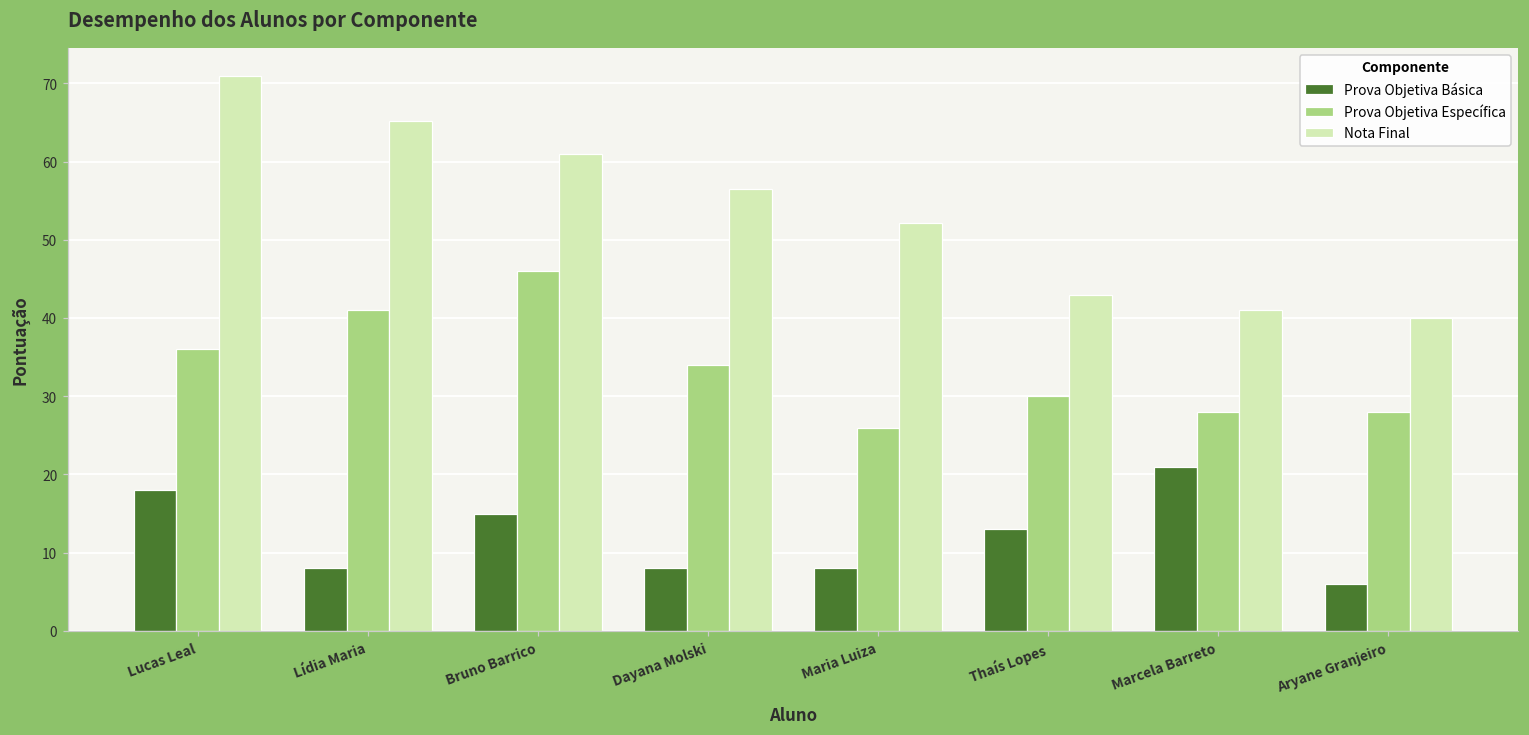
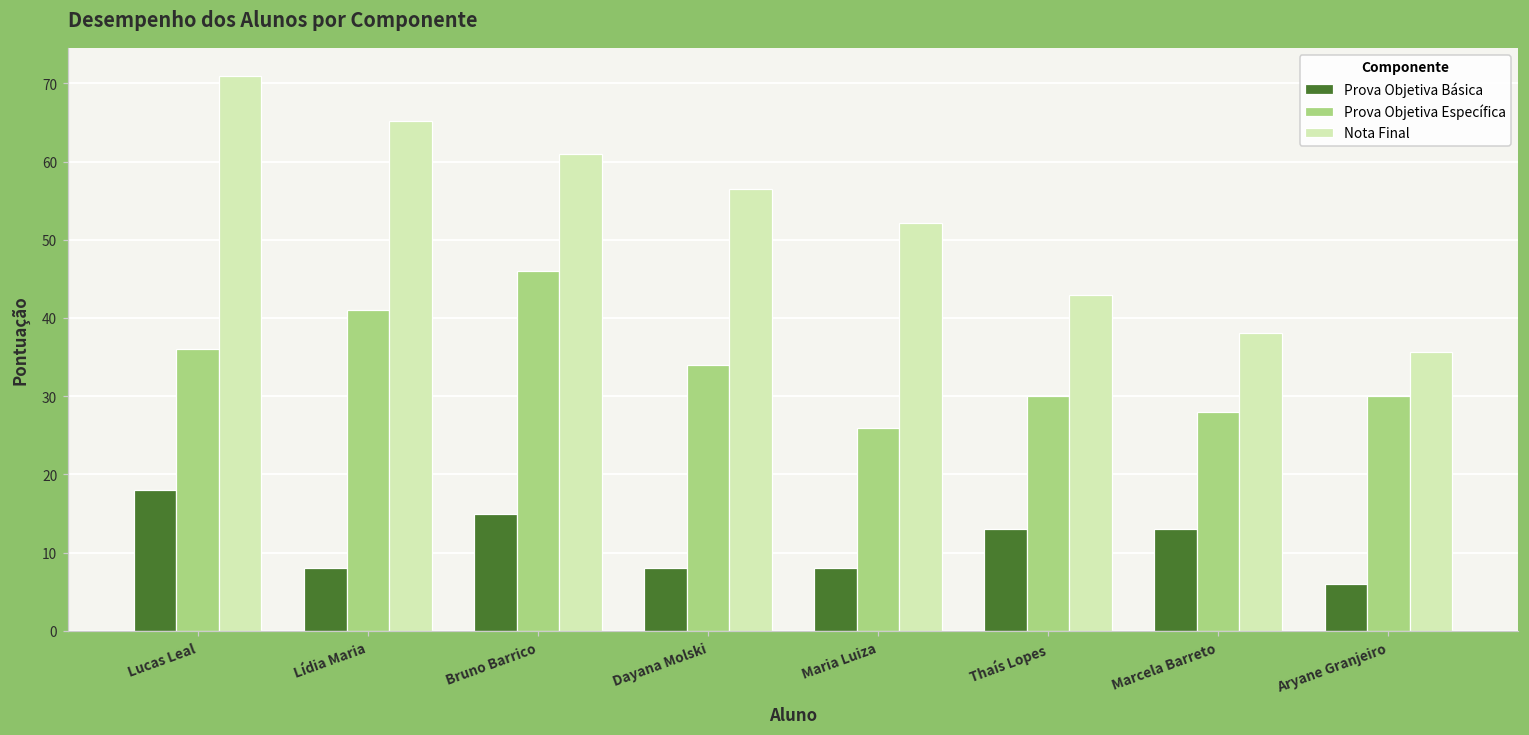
Prova Objetiva Básica, Marcela Barreto: 21 -> 13
Nota Final, Marcela Barreto: 41 -> 38
Prova Objetiva Específica, Aryane Granjeiro: 28 -> 30
Nota Final, Aryane Granjeiro: 40 -> 36
